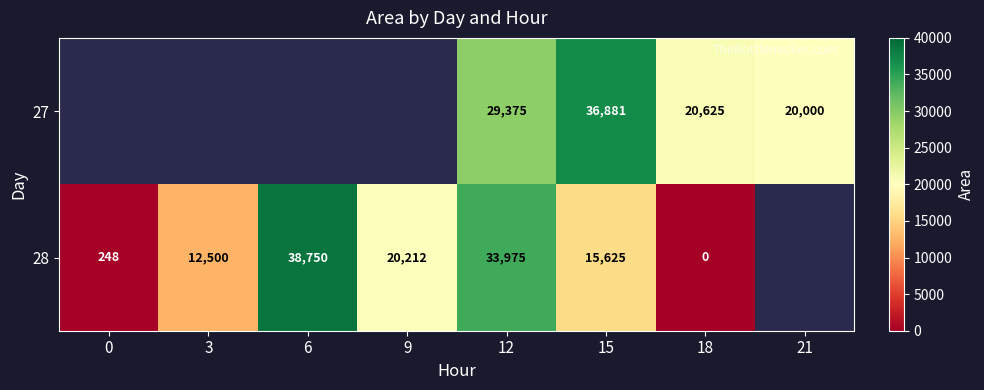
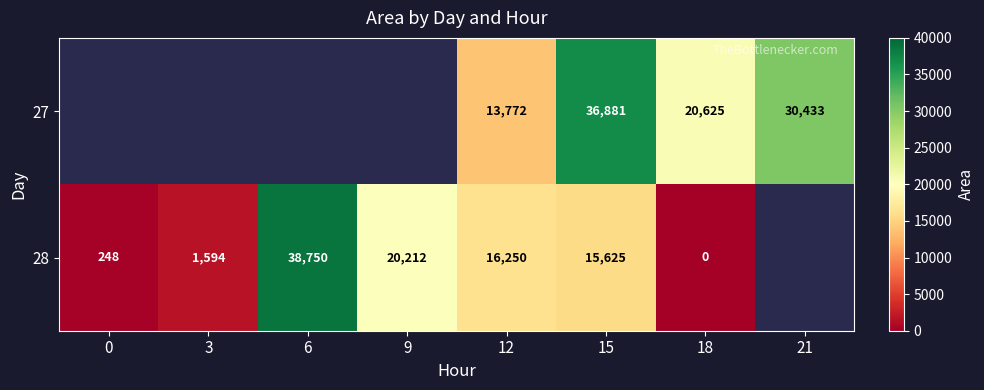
27, 12: 29,375 -> 13,772
27, 21: 20,000 -> 30,433
28, 3: 12,500 -> 1,594
28, 12: 33,975 -> 16,250
